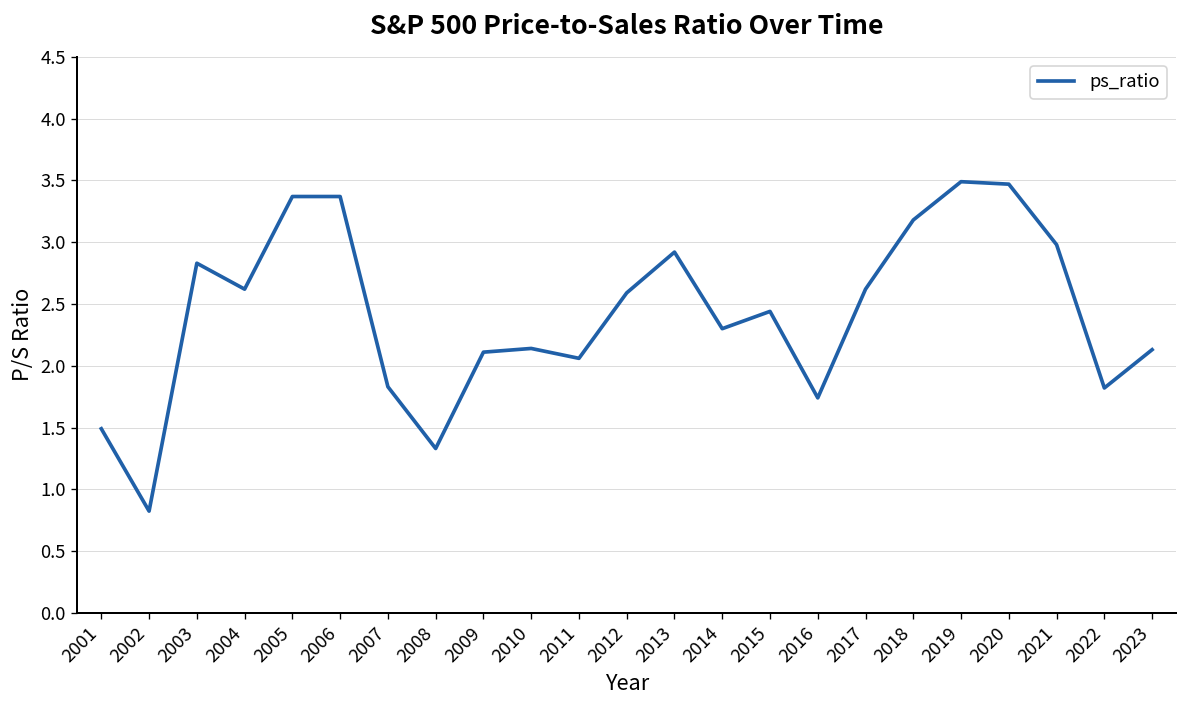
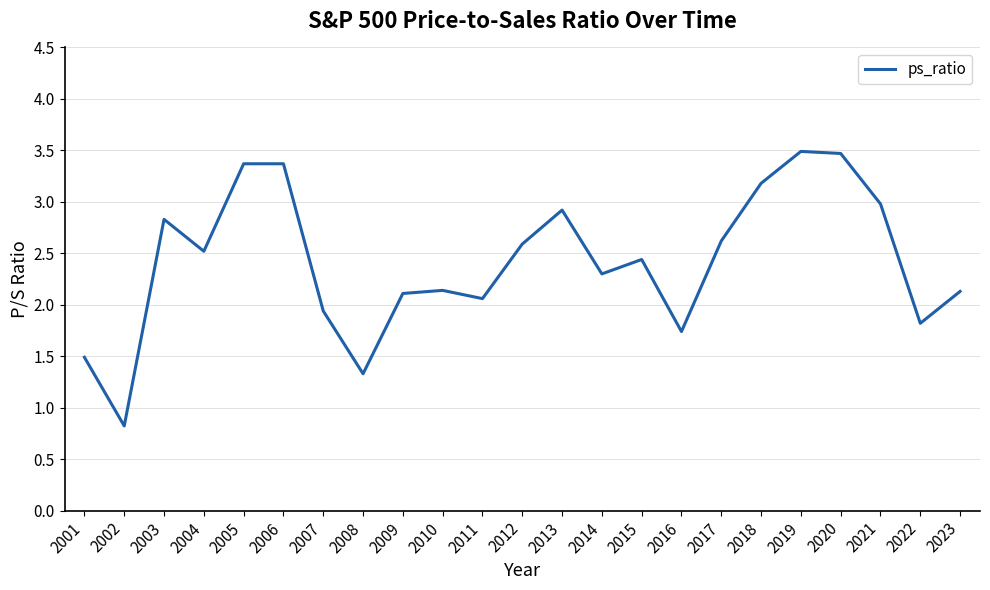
2004: 2.62 -> 2.52
2007: 1.83 -> 1.94
